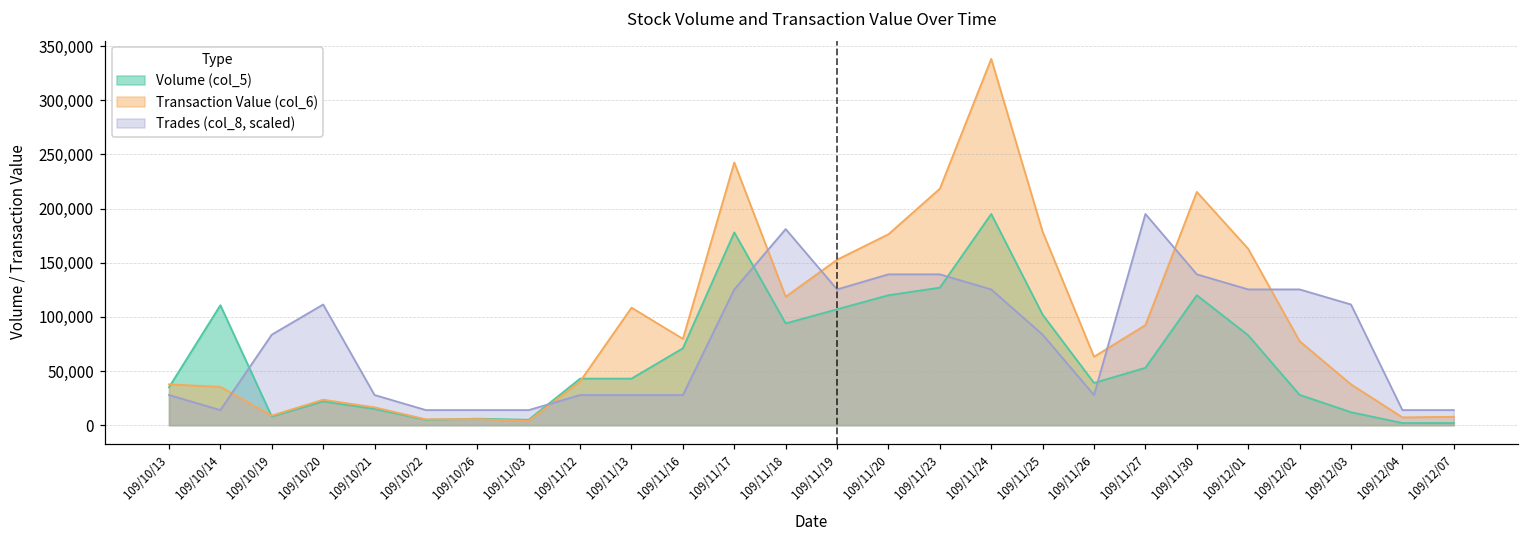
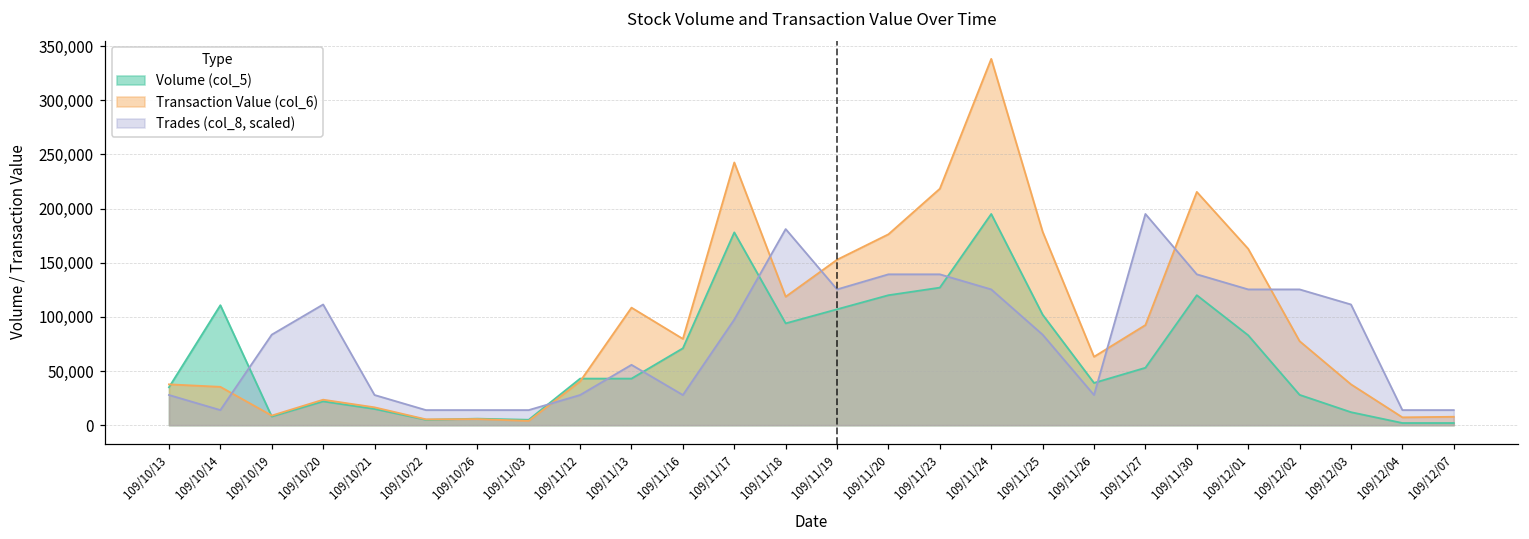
Trades (col_8, scaled), 109/11/13: 30,000 -> 60,000
Trades (col_8, scaled), 109/11/17: 130,000 -> 100,000
